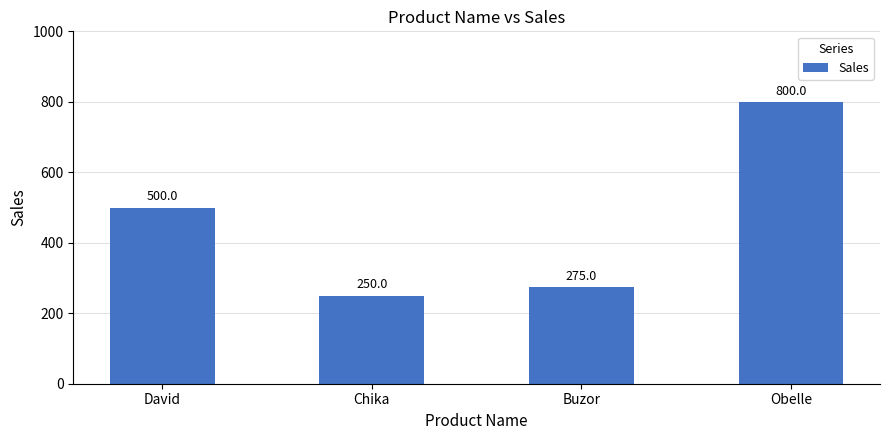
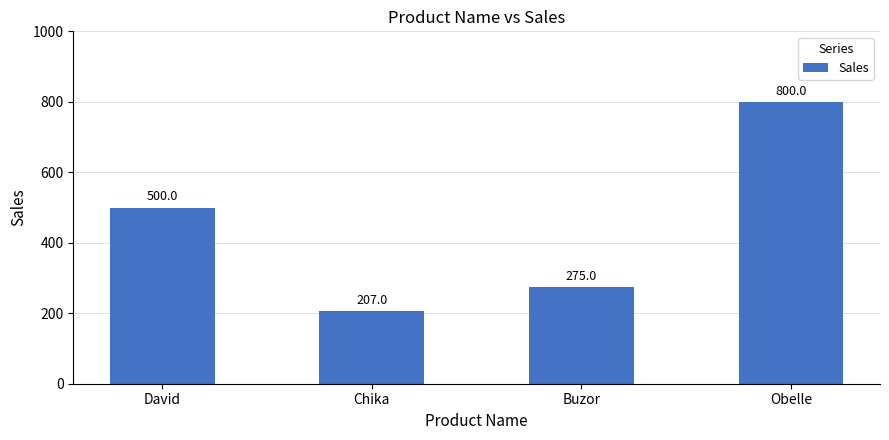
Chika: 250.0 -> 207.0
